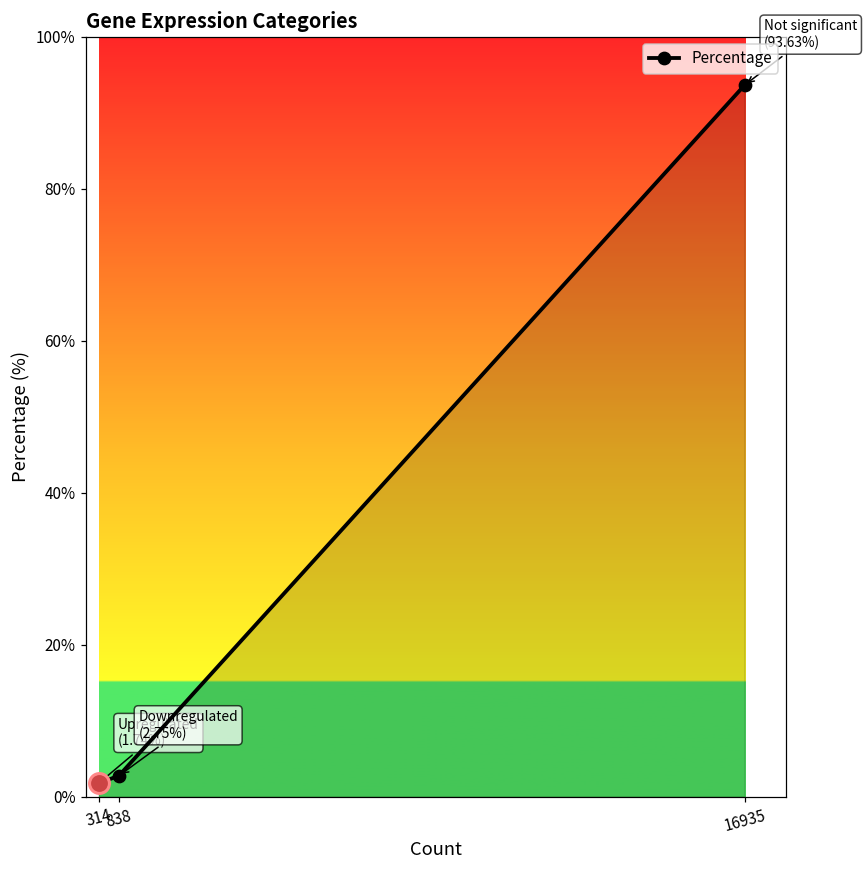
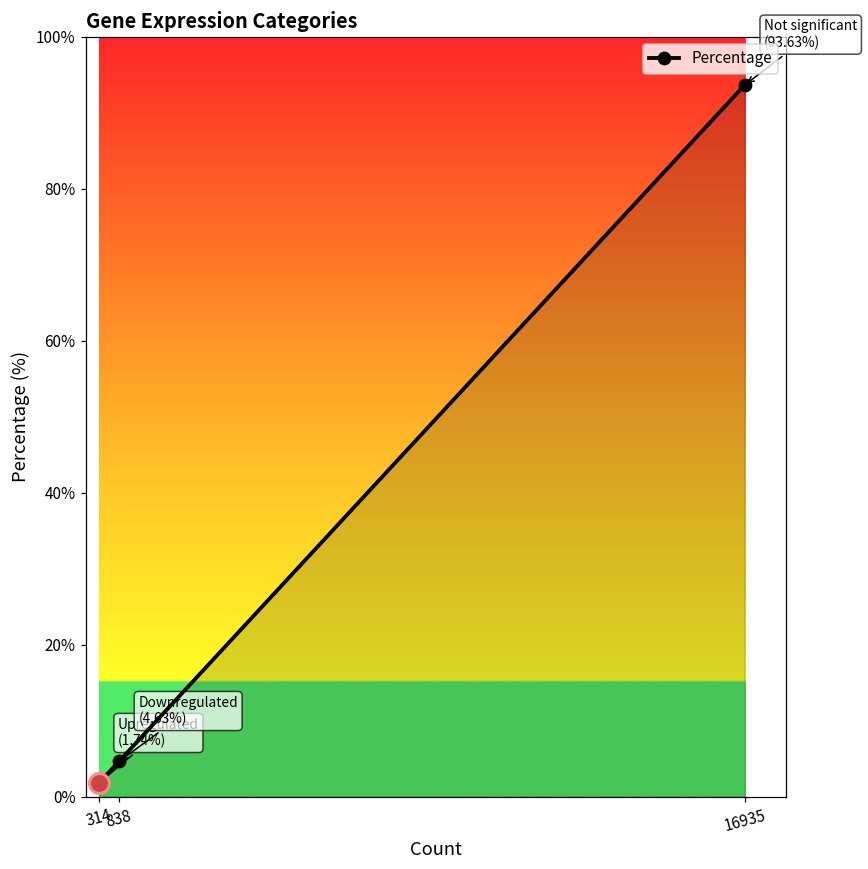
Percentage, 838: (2.75%) -> (4.63%)
